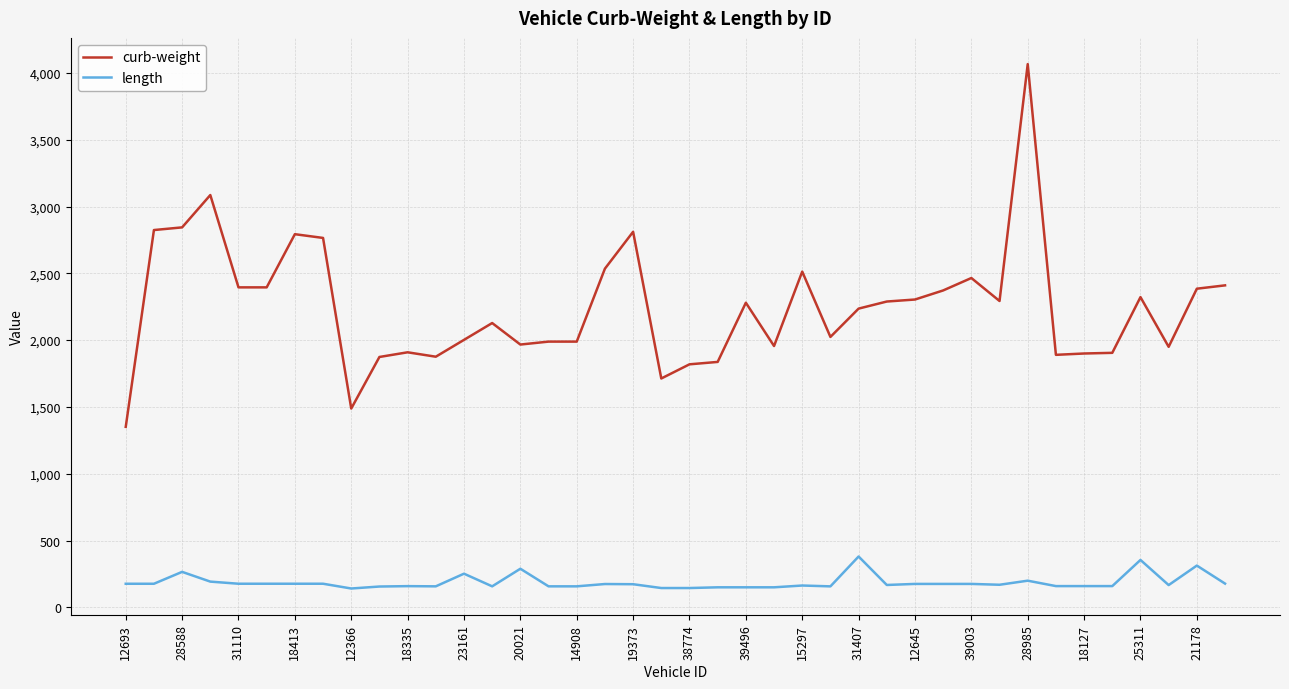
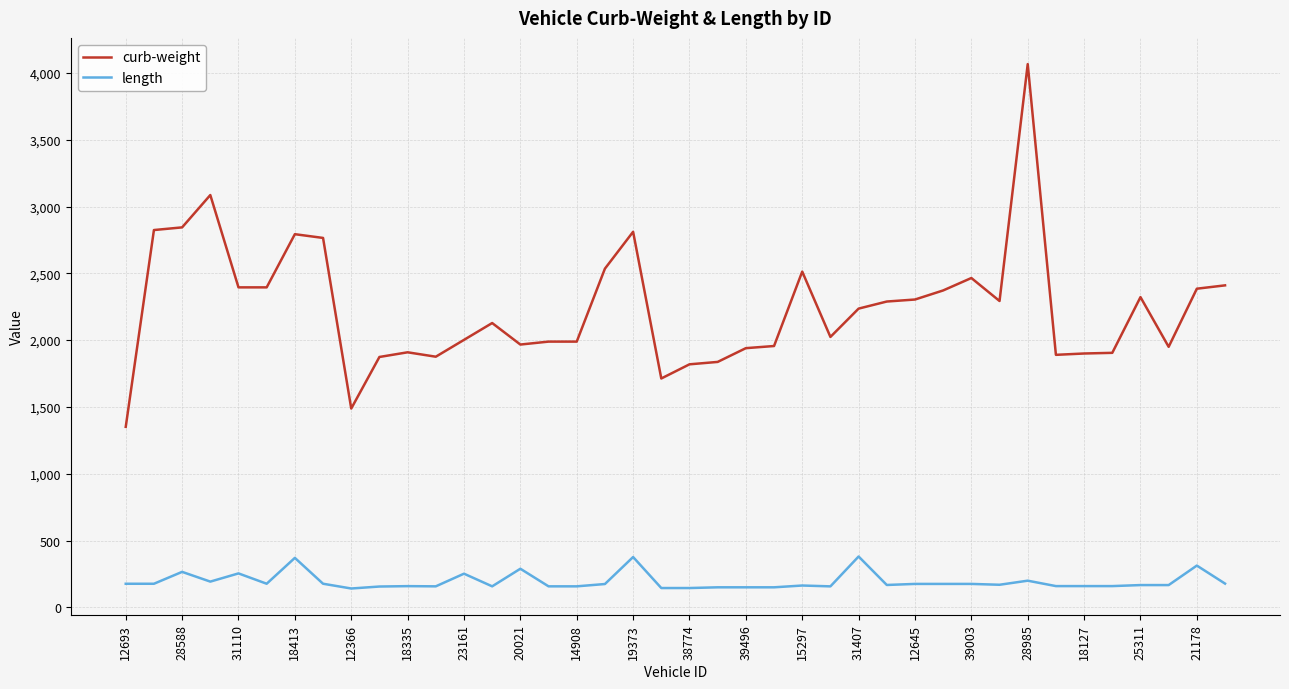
length, 31110: 180 -> 250
length, 18413: 180 -> 370
length, 19373: 170 -> 380
curb-weight, 39496: 2,280 -> 1,940
length, 25311: 350 -> 170
